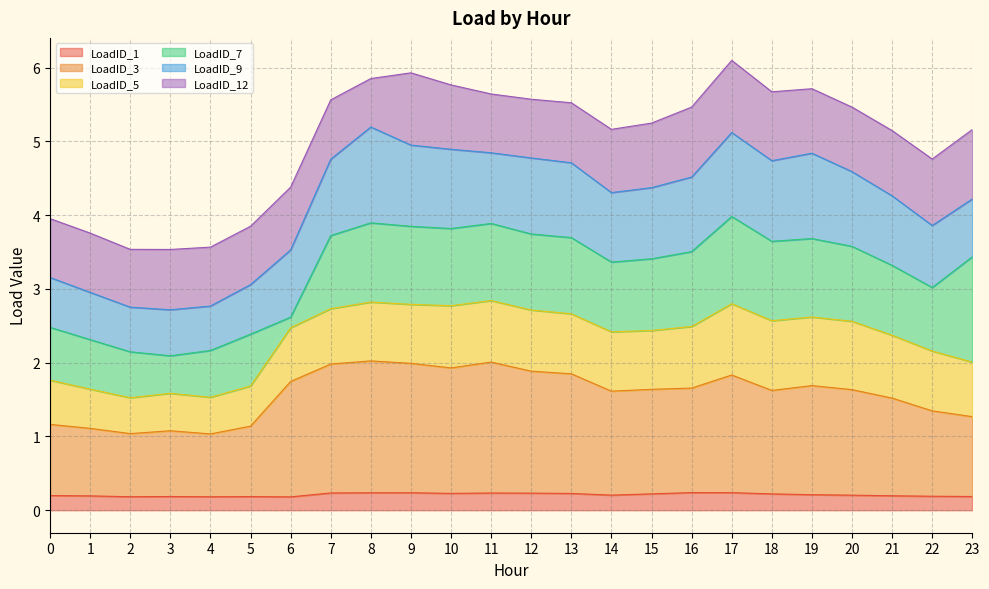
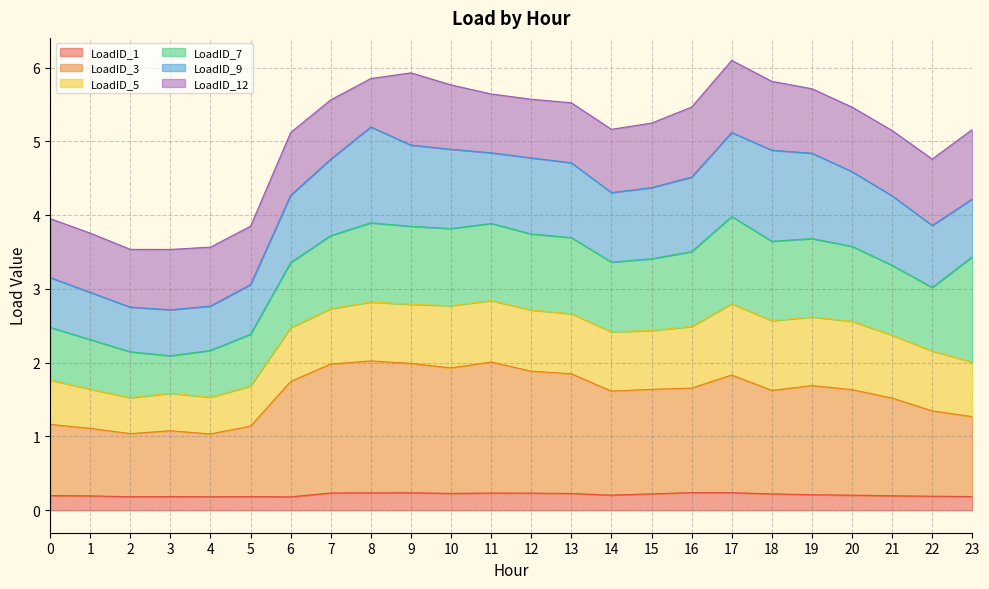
LoadID_7, 6: 0.1 -> 0.9
LoadID_9, 18: 1.1 -> 1.2
